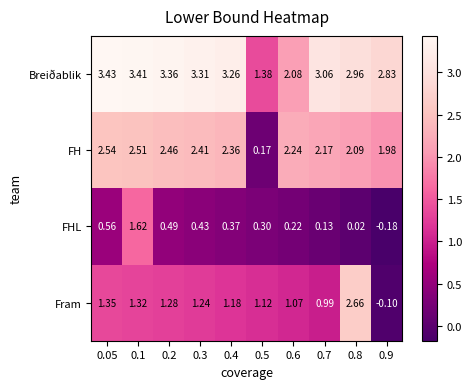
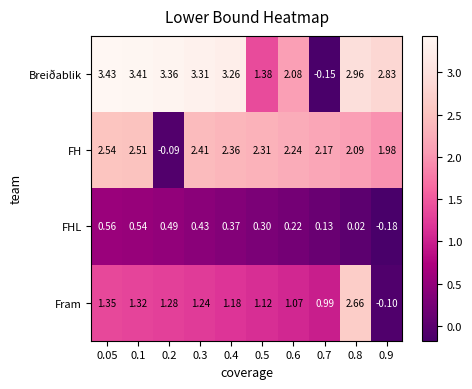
Breiðablik, 0.7: 3.06 -> -0.15
FH, 0.2: 2.46 -> -0.09
FH, 0.5: 0.17 -> 2.31
FHL, 0.1: 1.62 -> 0.54
